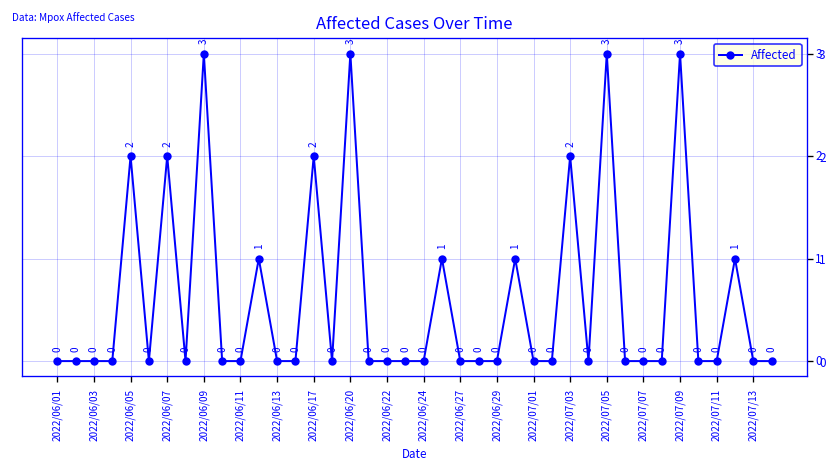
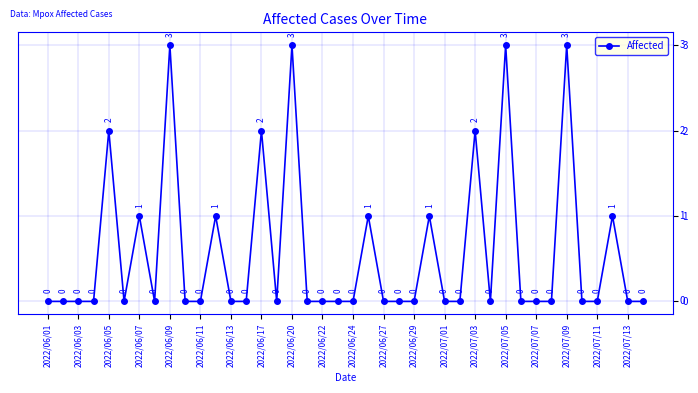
2022/06/07: 2 -> 1
